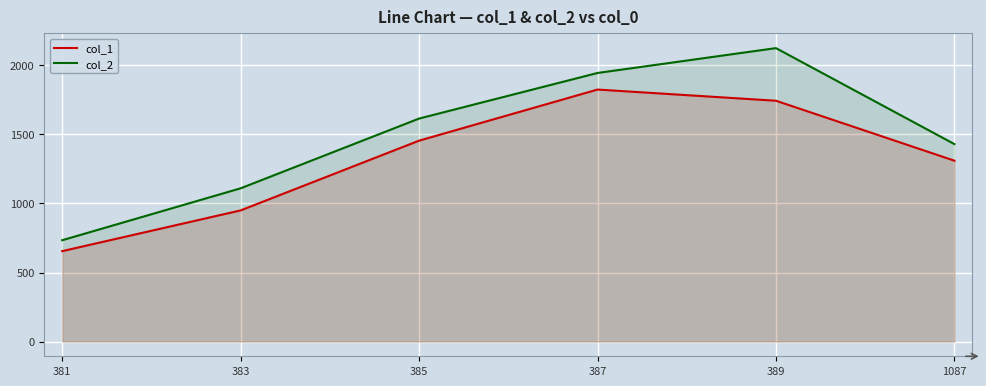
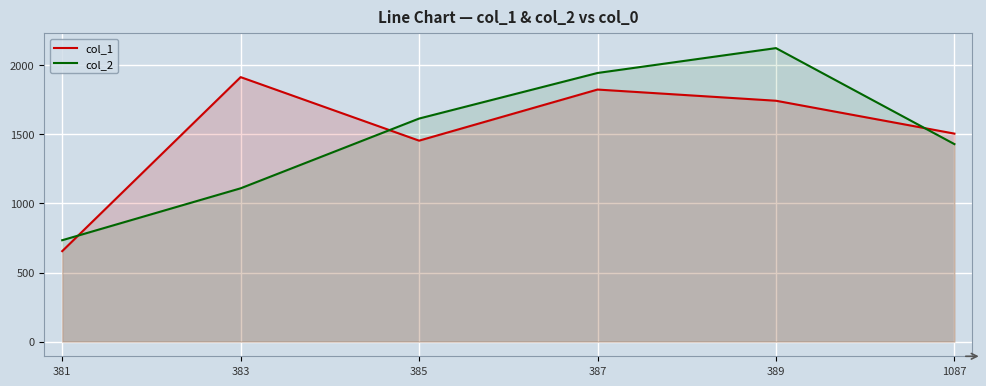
col_1, 383: 950 -> 1920
col_1, 1087: 1310 -> 1510
